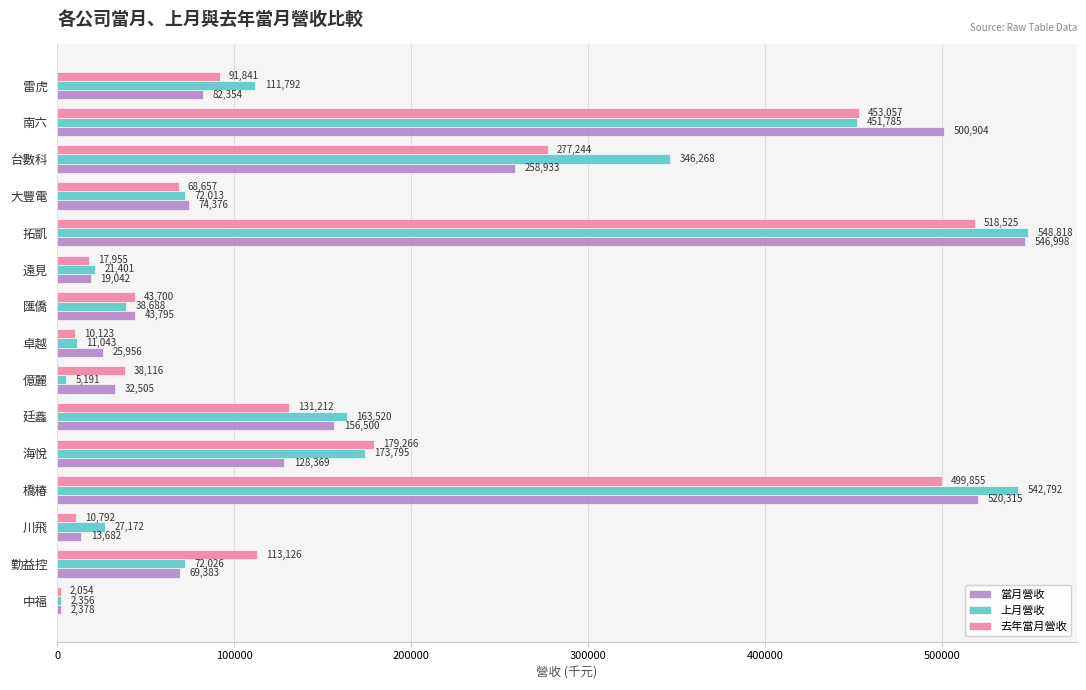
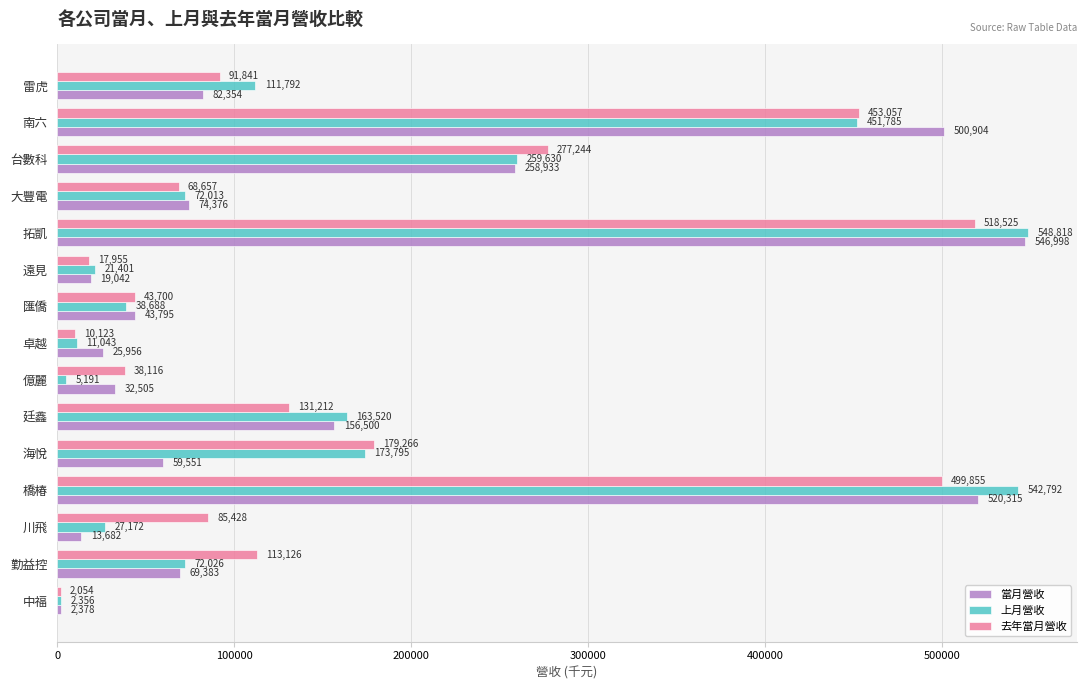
上月營收, 台數科: 346,268 -> 259,630
當月營收, 海悅: 128,369 -> 59,551
去年當月營收, 川飛: 10,792 -> 85,428
